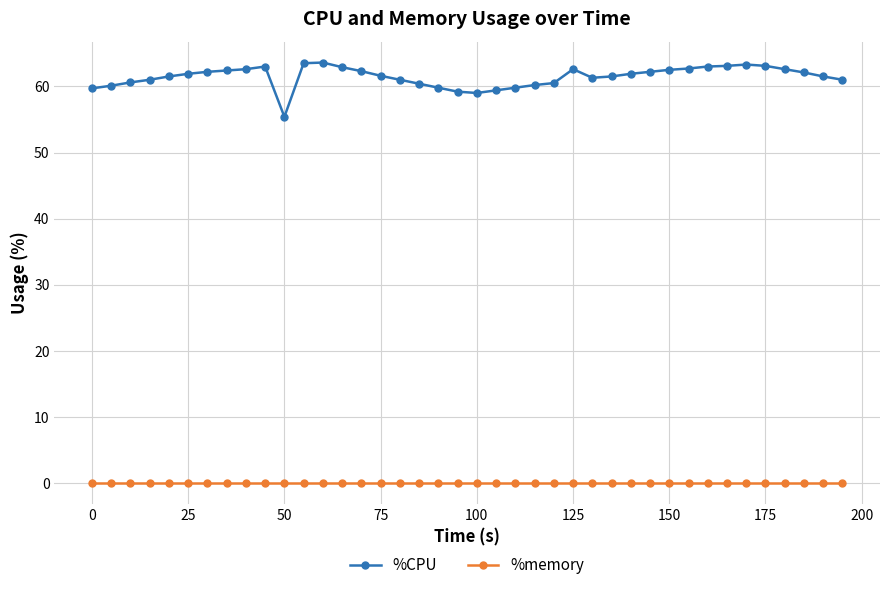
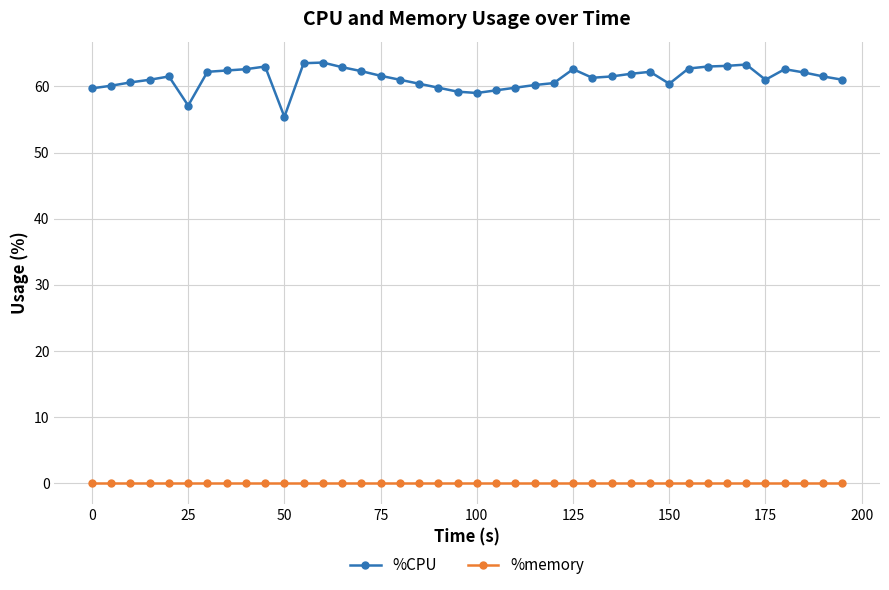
%CPU, 25: 62 -> 57
%CPU, 150: 63 -> 60
%CPU, 175: 63 -> 61
